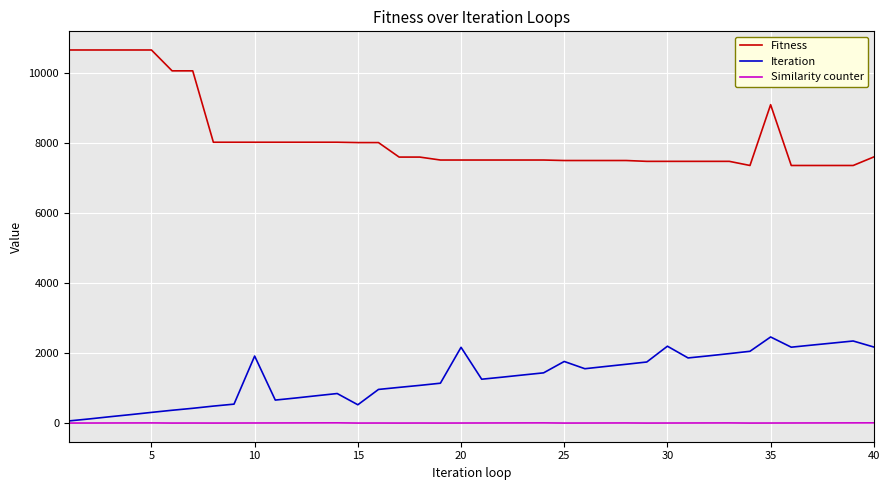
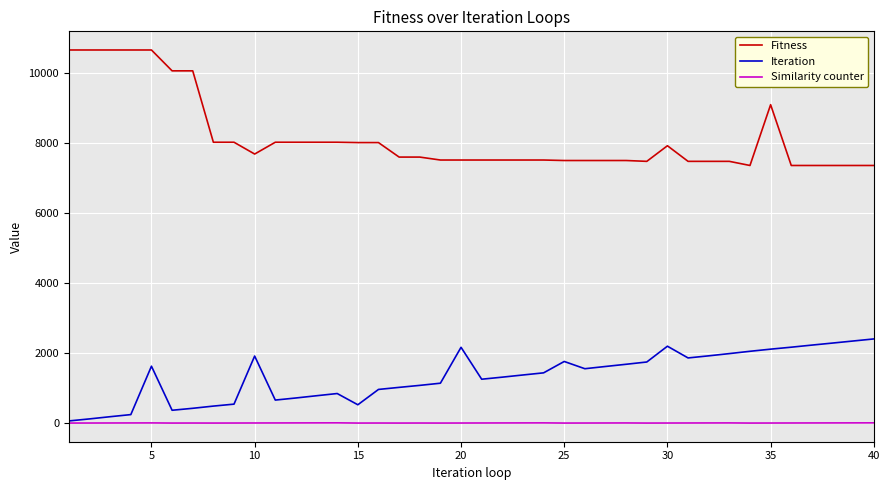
Iteration, 5: 300 -> 1600
Fitness, 10: 8000 -> 7700
Fitness, 30: 7500 -> 7900
Iteration, 35: 2500 -> 2100
Fitness, 40: 7600 -> 7400
Iteration, 40: 2200 -> 2400
